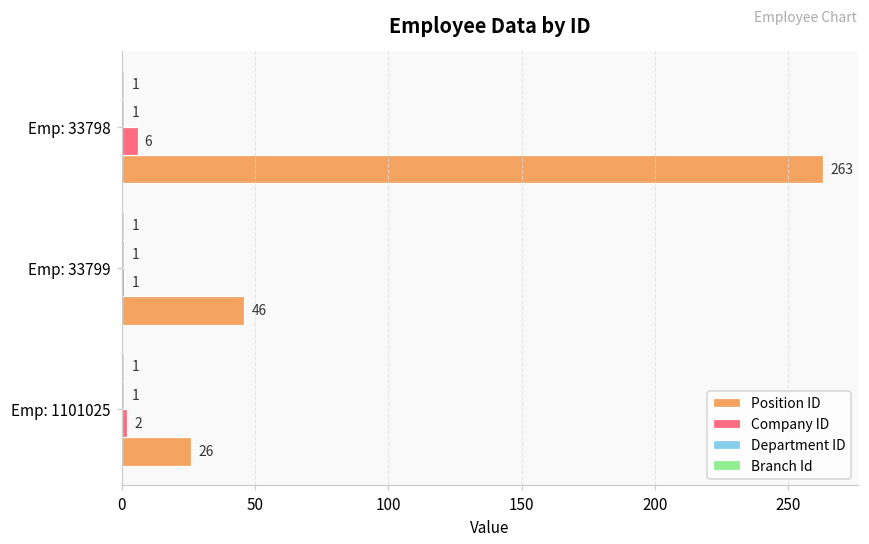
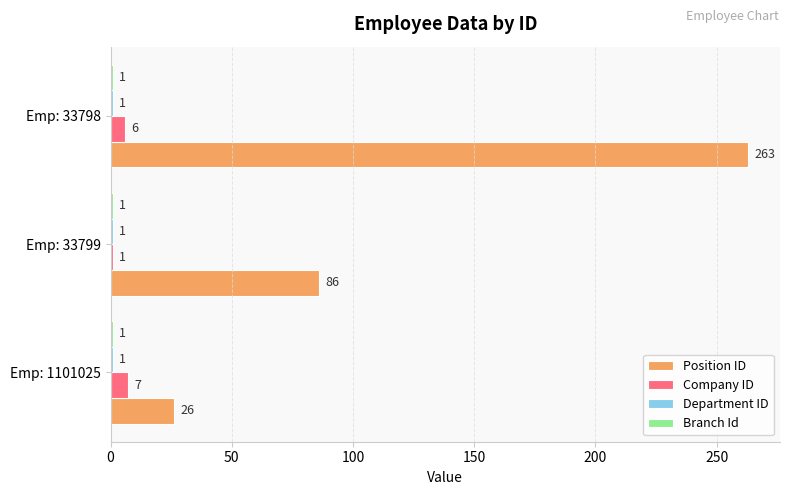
Position ID, Emp: 33799: 46 -> 86
Company ID, Emp: 1101025: 2 -> 7
